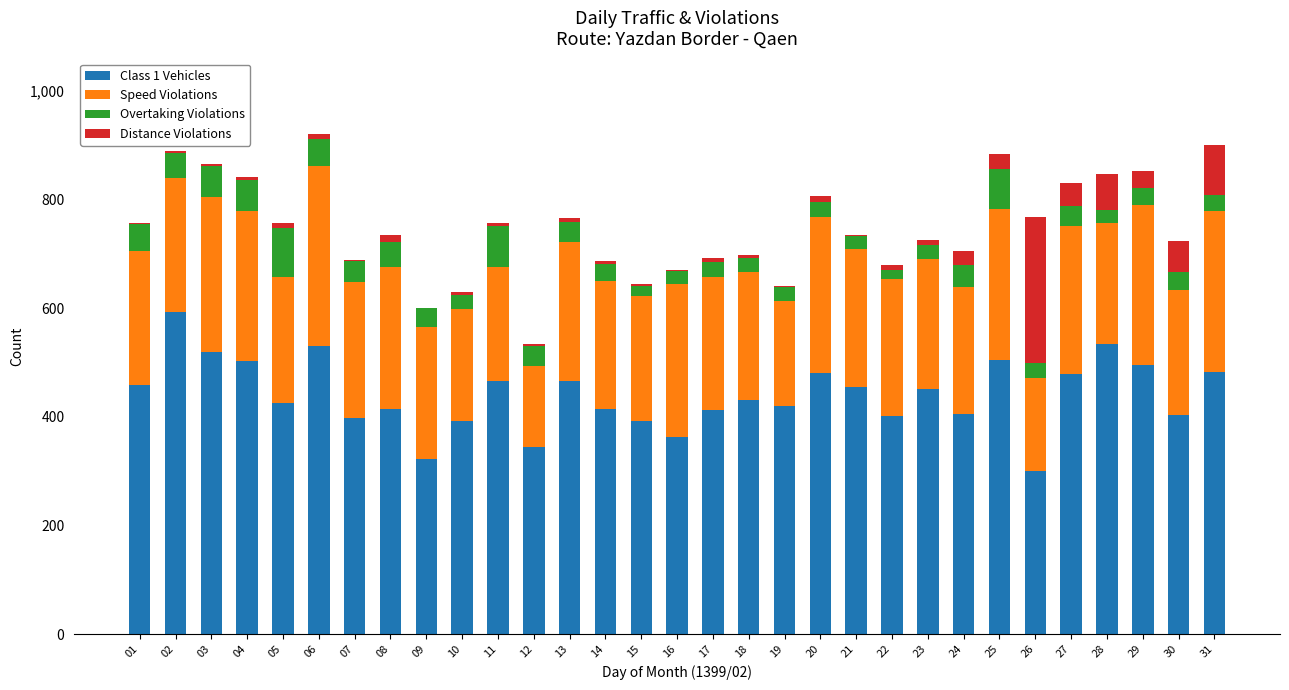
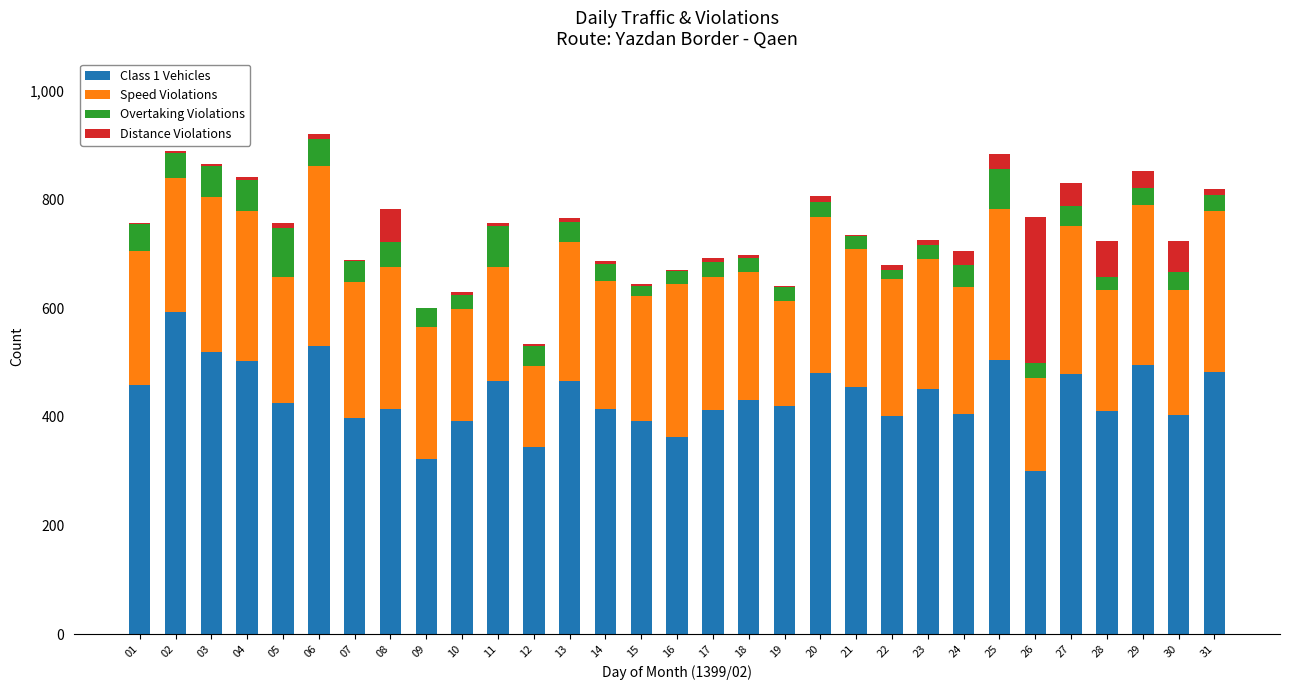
Distance Violations, 08: 10 -> 60
Class 1 Vehicles, 28: 530 -> 410
Distance Violations, 31: 90 -> 10
